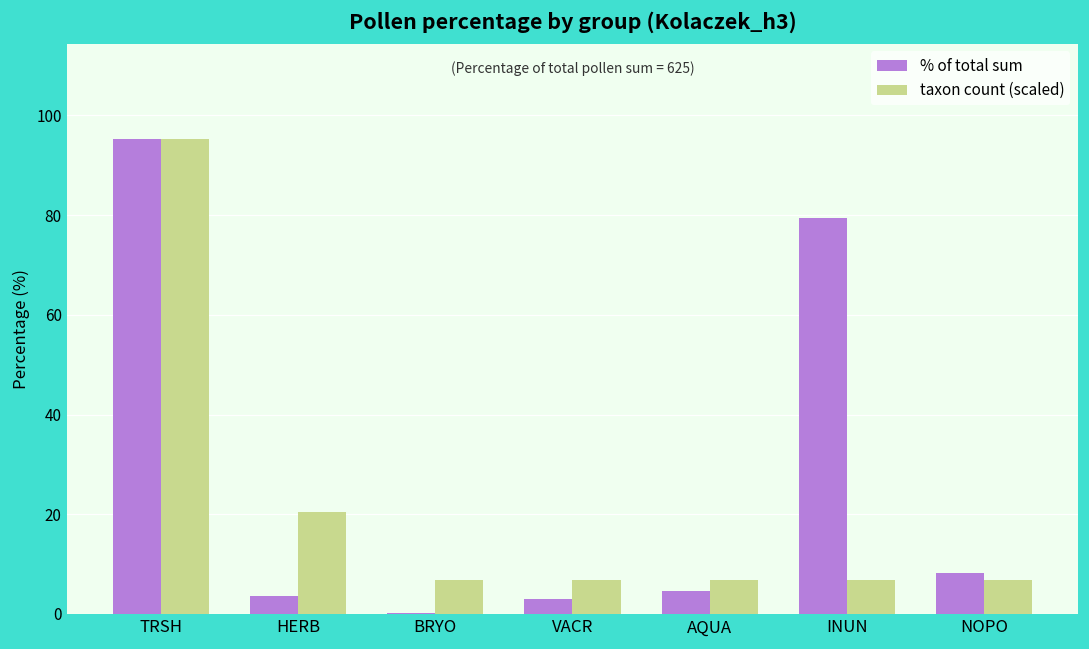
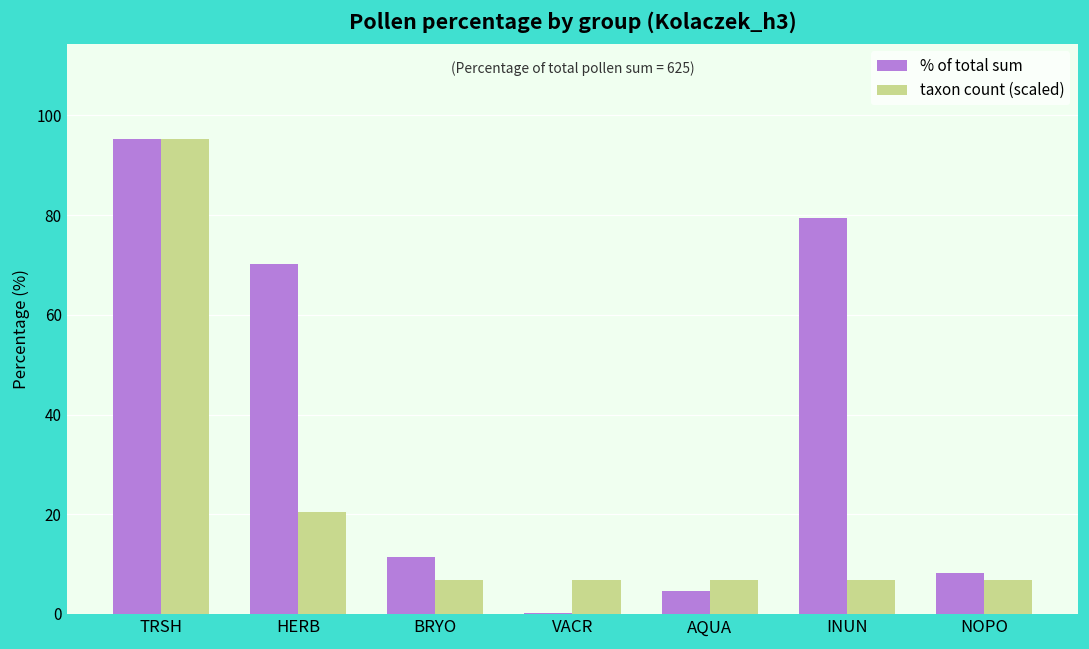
% of total sum, HERB: 4 -> 70
% of total sum, BRYO: 0 -> 12
% of total sum, VACR: 3 -> 0
